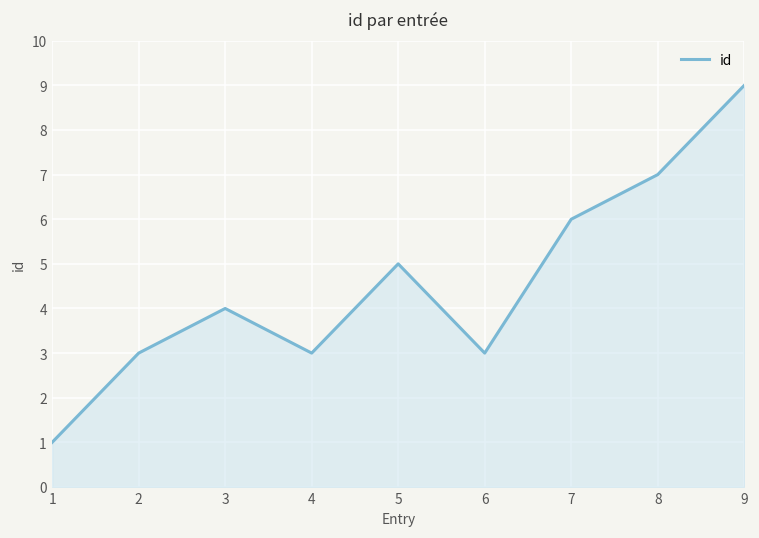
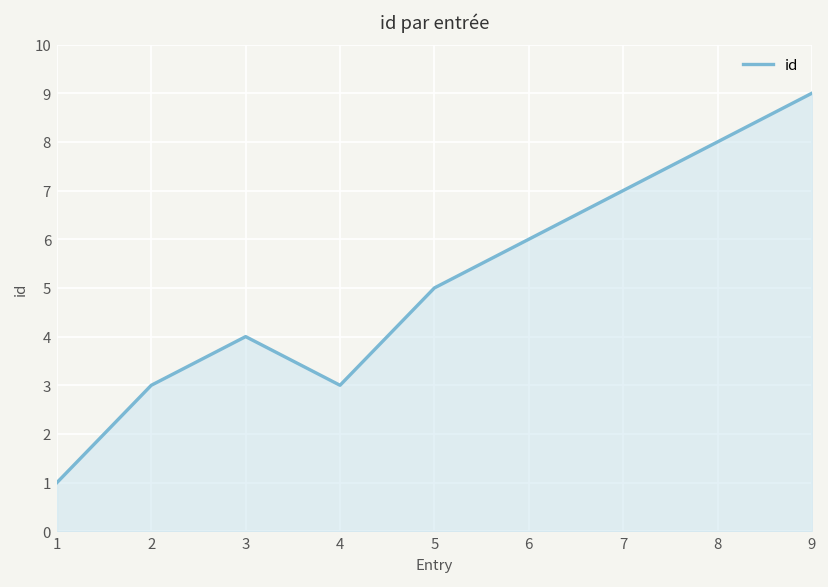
6: 3 -> 6
7: 6 -> 7
8: 7 -> 8
